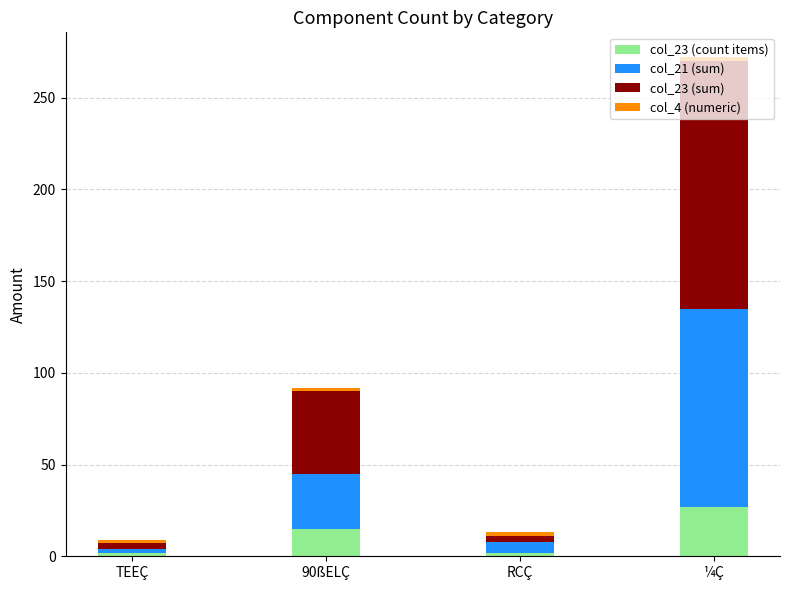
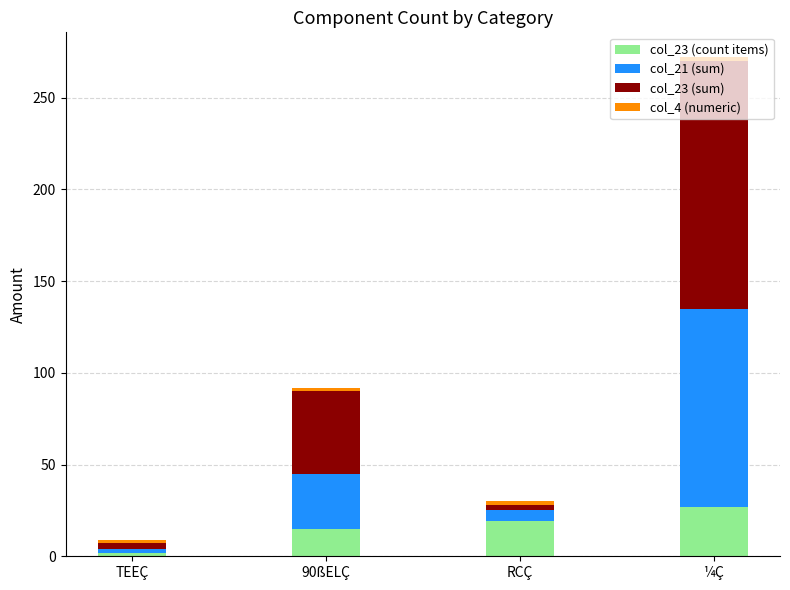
col_23 (count items), RCÇ: 2 -> 19
